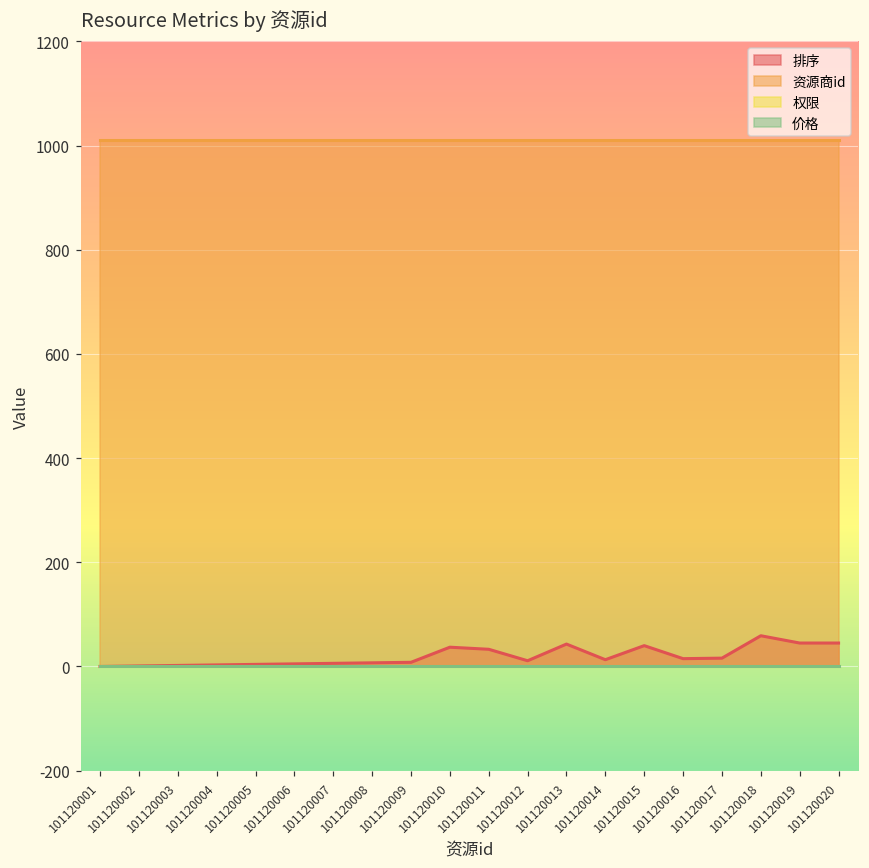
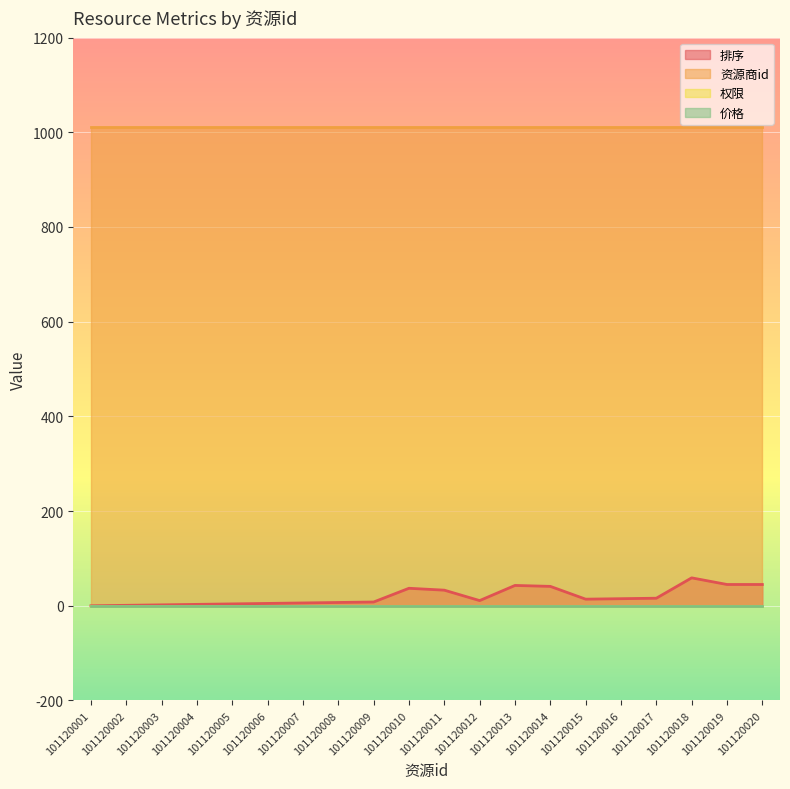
排序, 101120014: 10 -> 40
排序, 101120015: 40 -> 10
